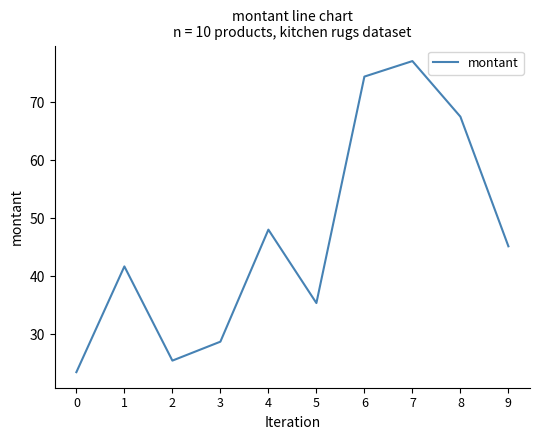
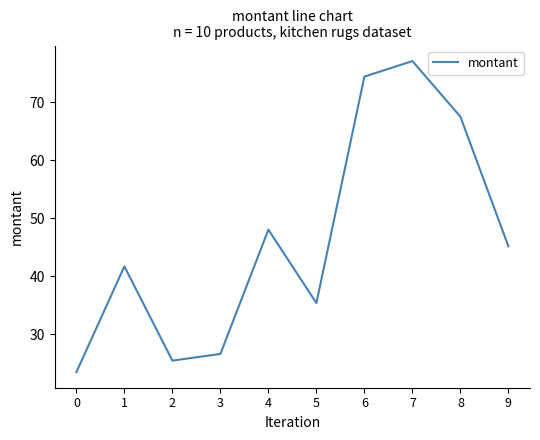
3: 29 -> 27
